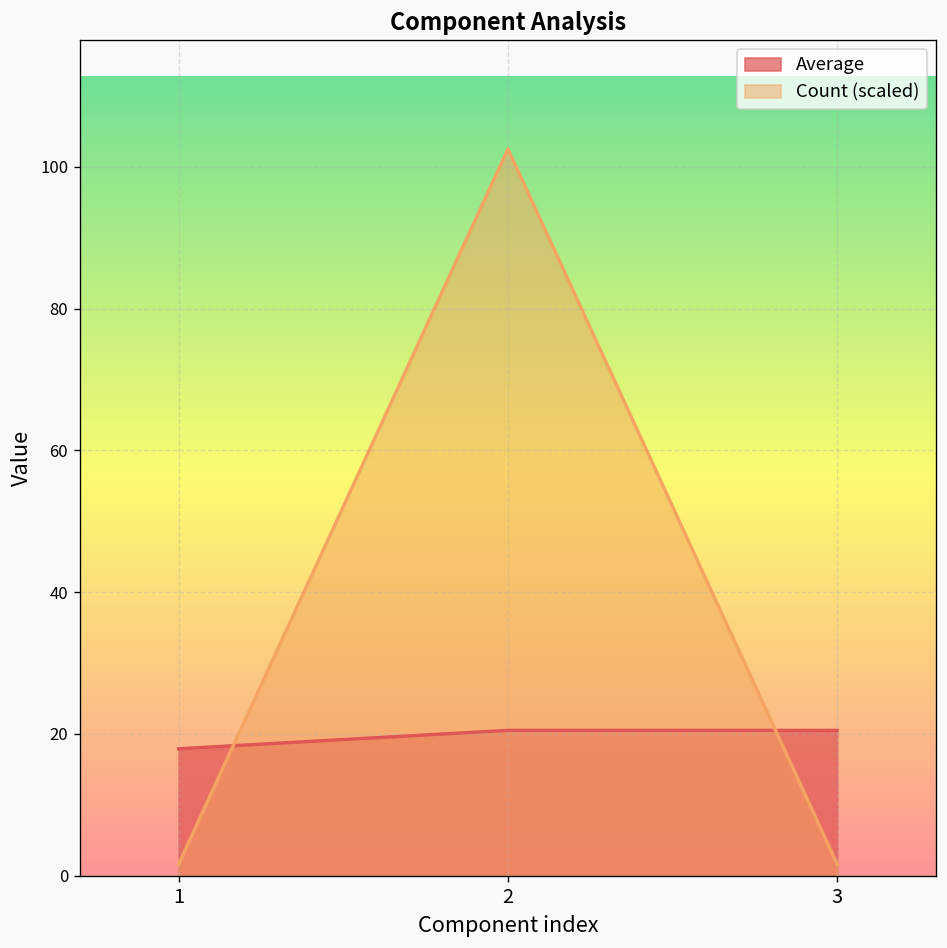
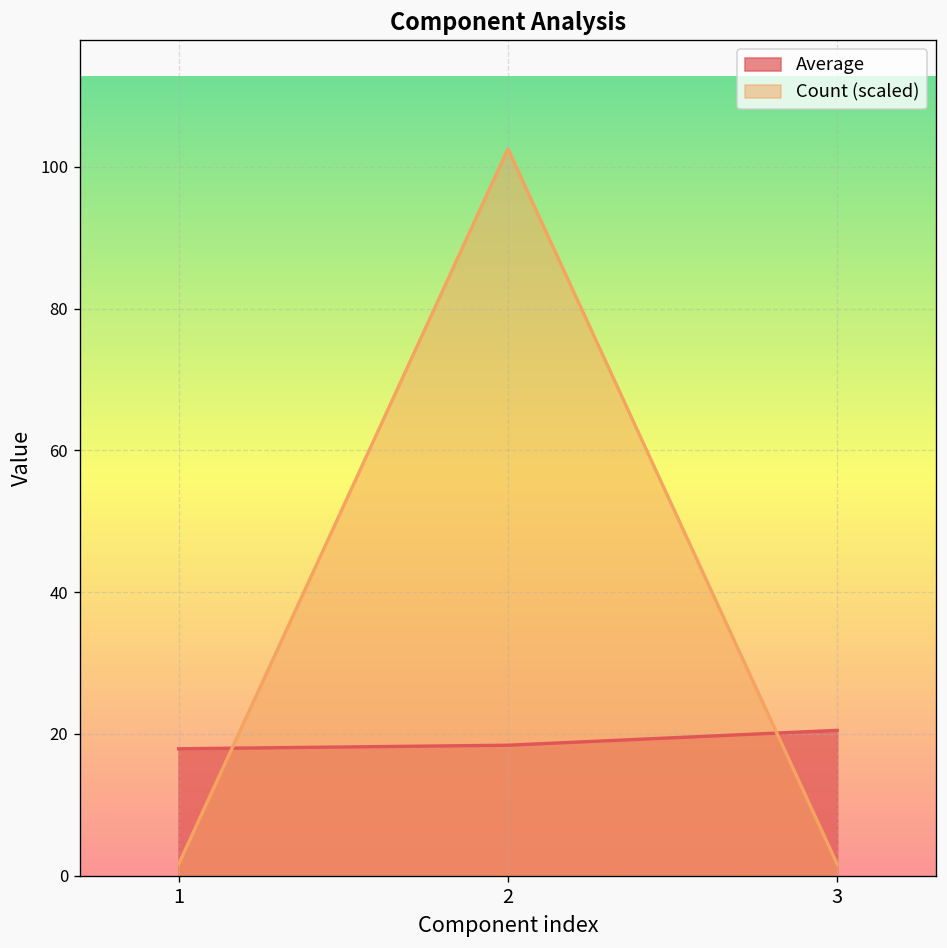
Average, 2: 21 -> 18
